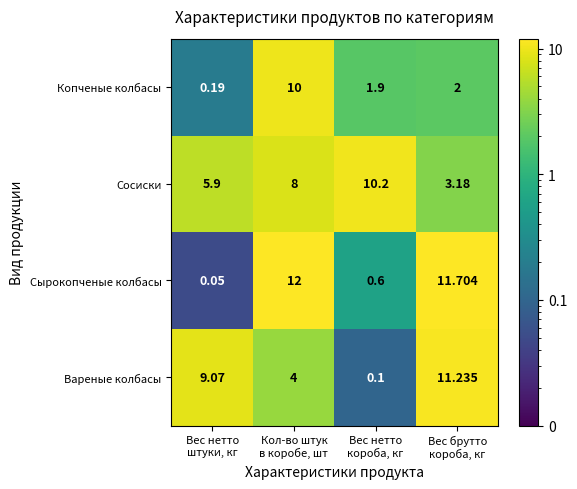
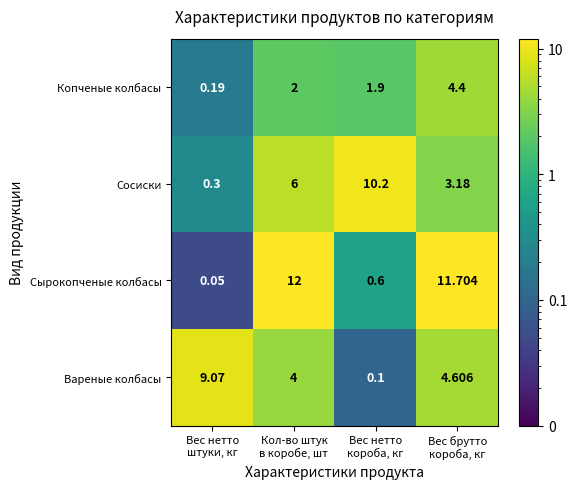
Копченые колбасы, Кол-во штук в коробе, шт: 10 -> 2
Копченые колбасы, Вес брутто короба, кг: 2 -> 4.4
Сосиски, Вес нетто штуки, кг: 5.9 -> 0.3
Сосиски, Кол-во штук в коробе, шт: 8 -> 6
Вареные колбасы, Вес брутто короба, кг: 11.235 -> 4.606
